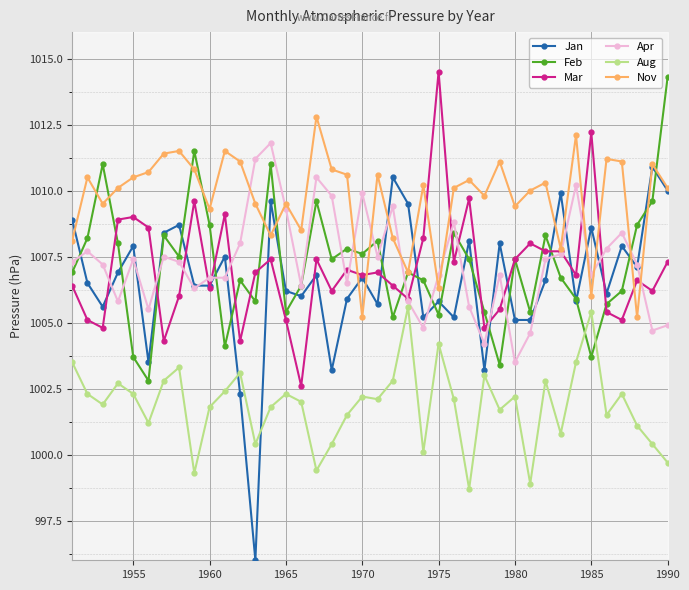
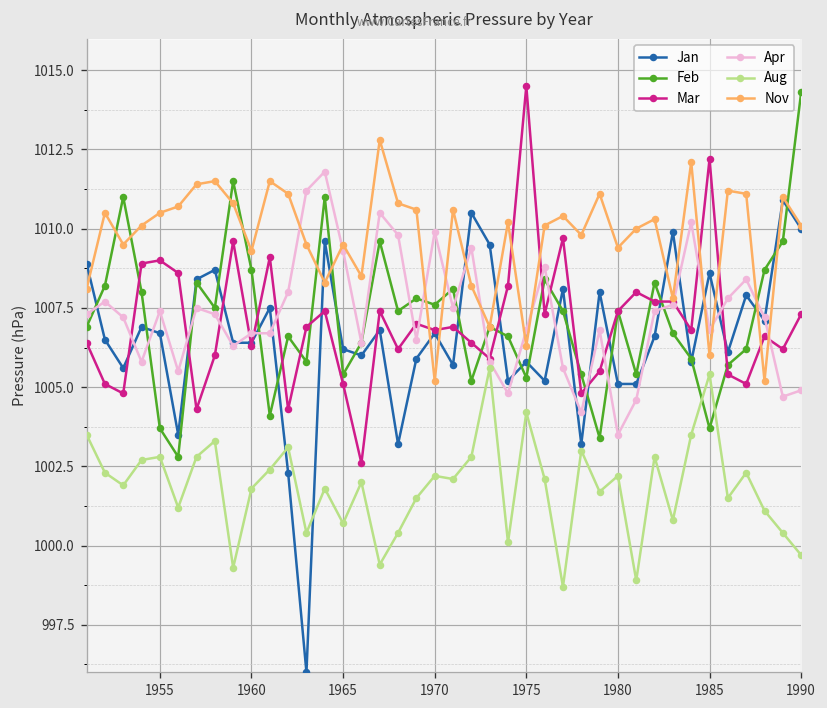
Jan, 1955: 1007.9 -> 1006.7
Aug, 1955: 1002.3 -> 1002.8
Aug, 1965: 1002.3 -> 1000.7
